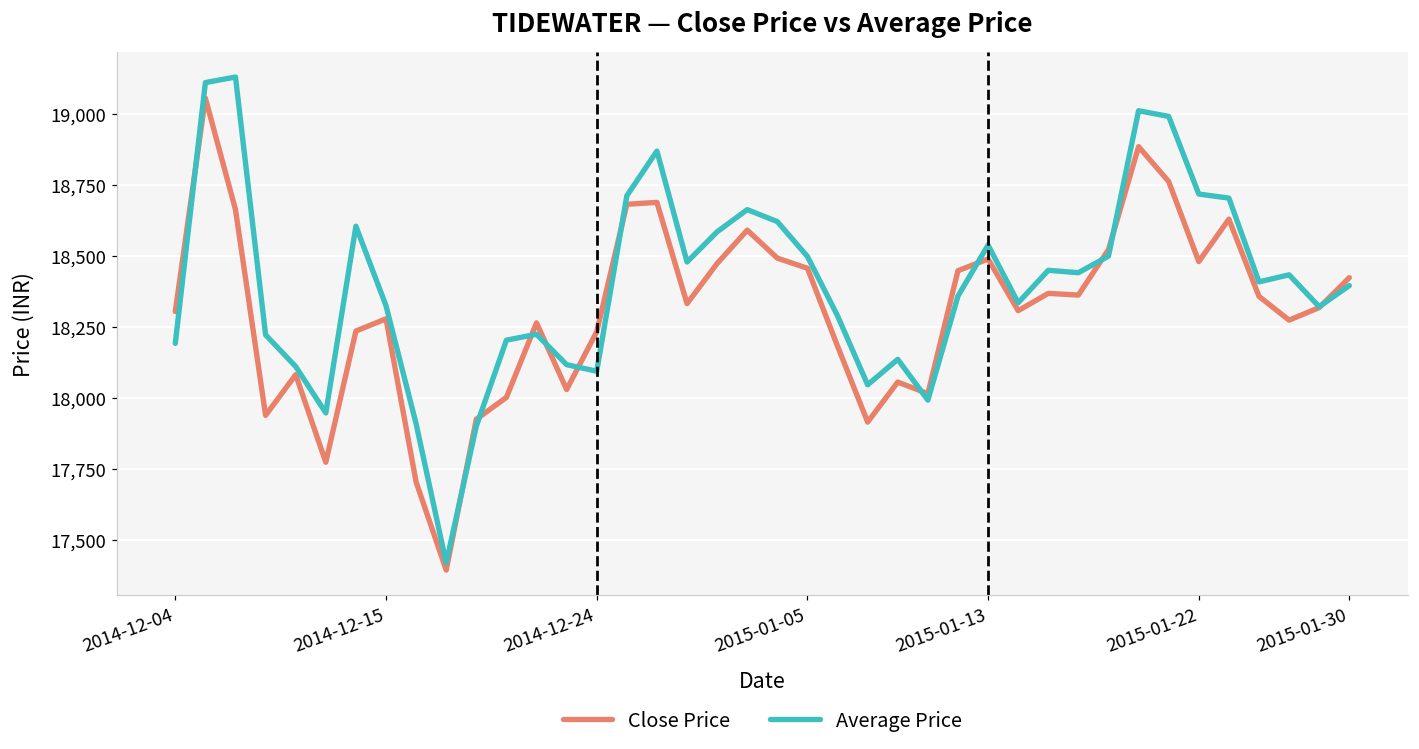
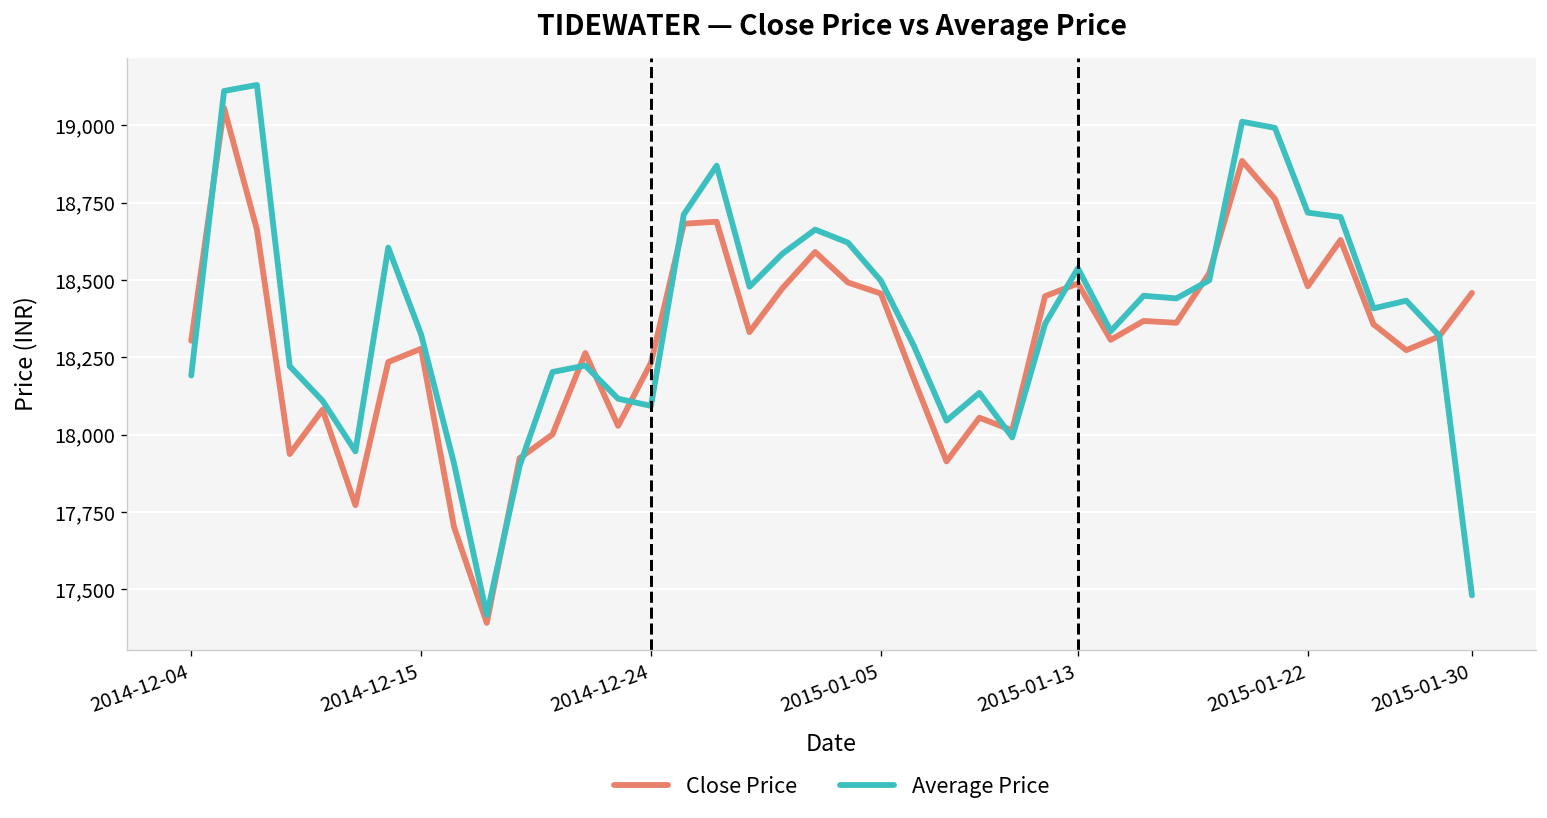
Close Price, 2015-01-30: 18,420 -> 18,460
Average Price, 2015-01-30: 18,390 -> 17,480
